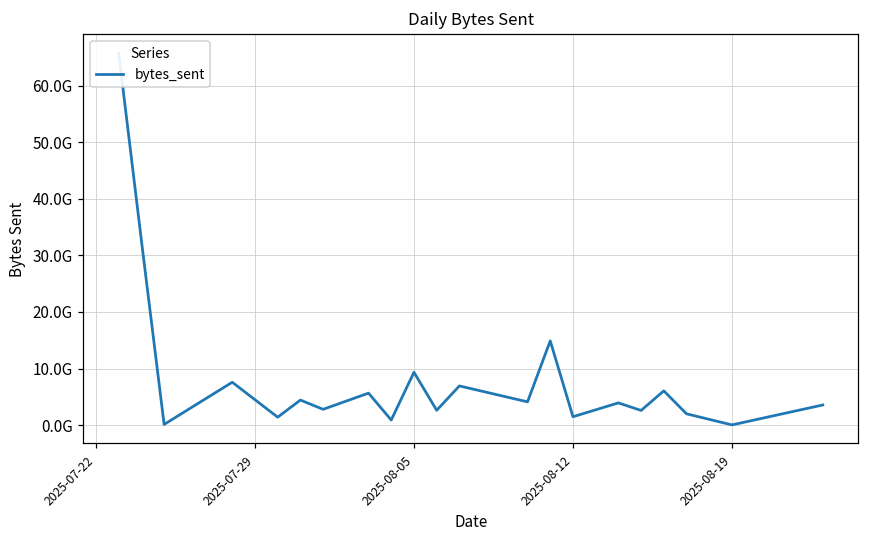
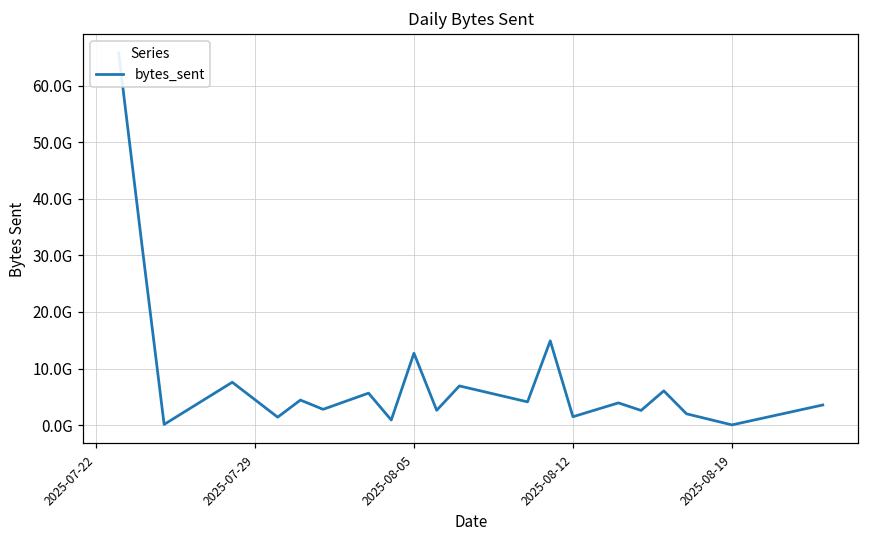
2025-08-05: 9000000000 -> 13000000000
